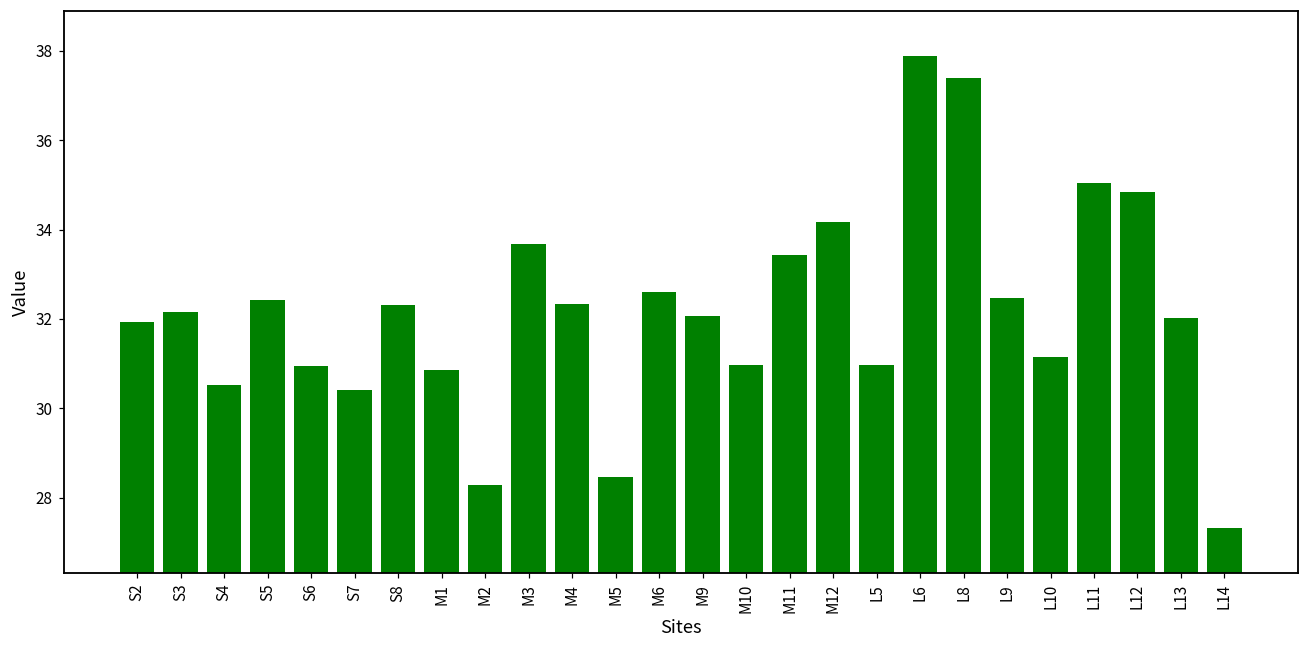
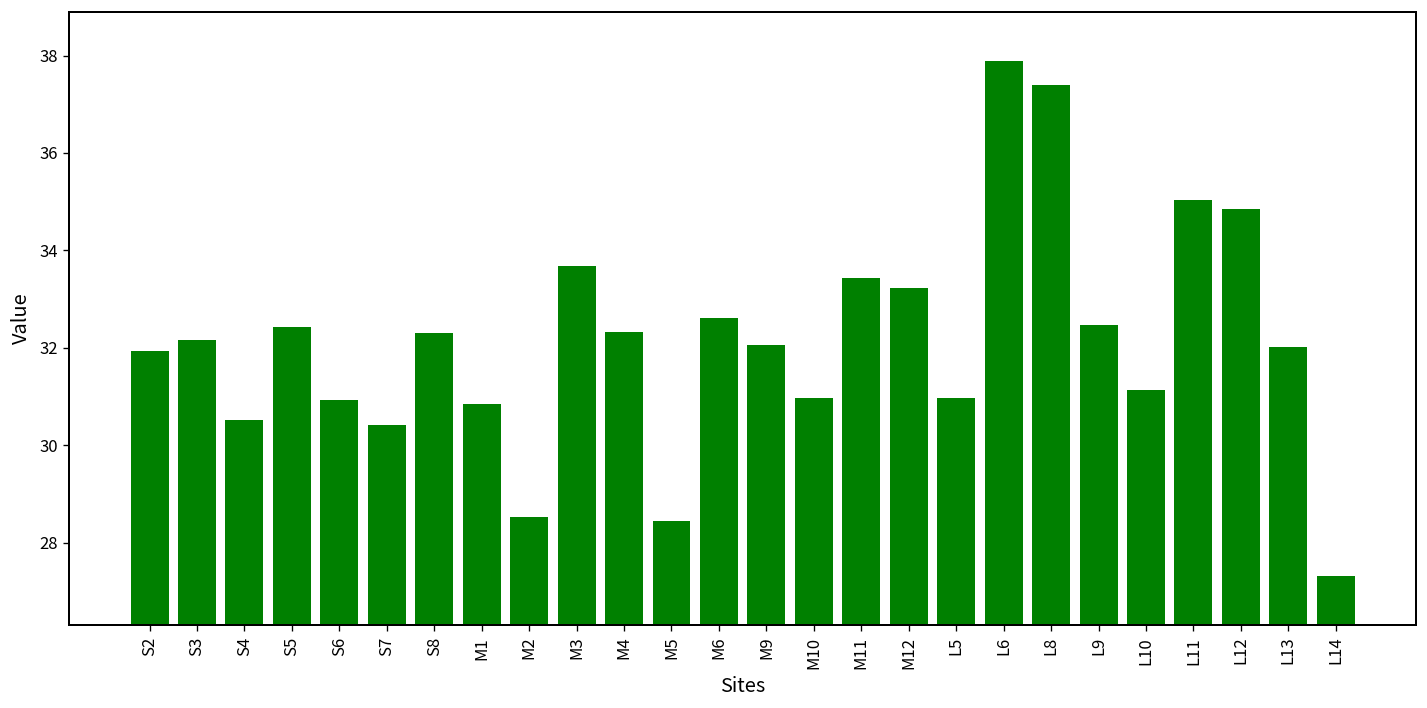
M2: 28.3 -> 28.5
M12: 34.2 -> 33.2
